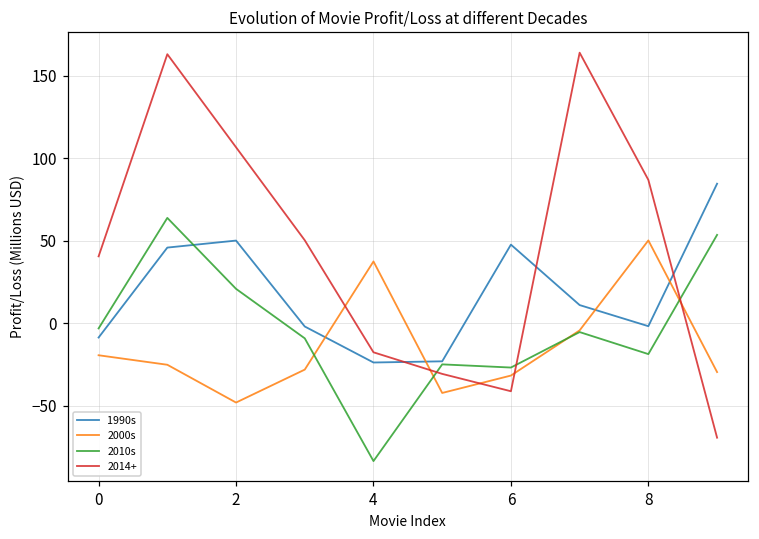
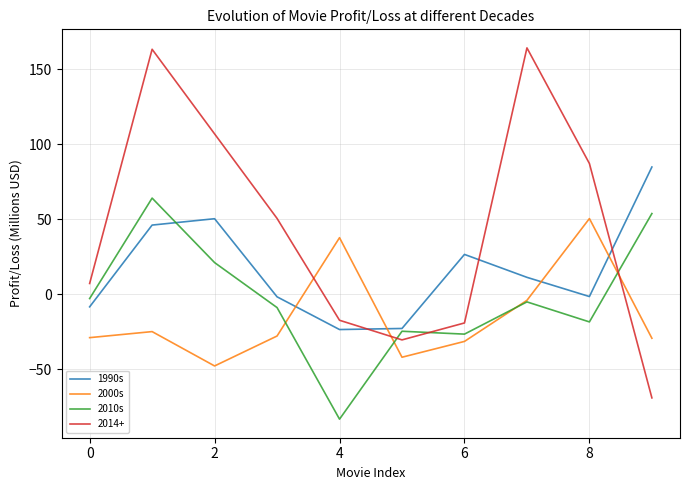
2000s, 0: -19 -> -29
2014+, 0: 41 -> 7
1990s, 6: 48 -> 26
2014+, 6: -41 -> -19
